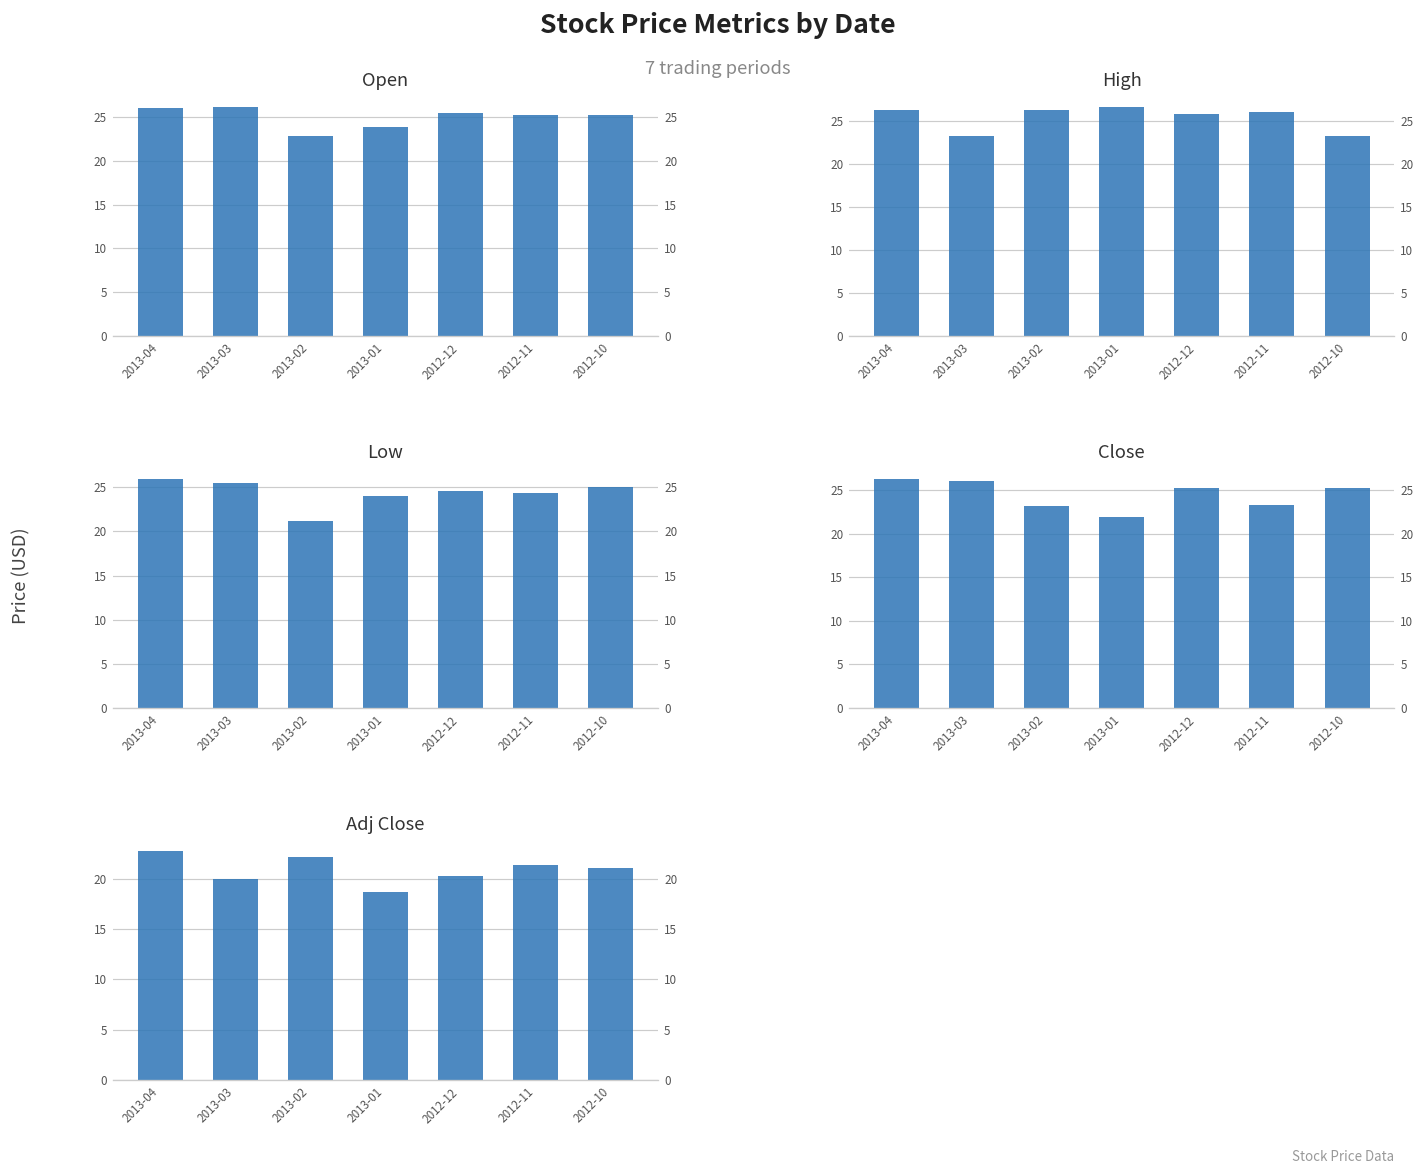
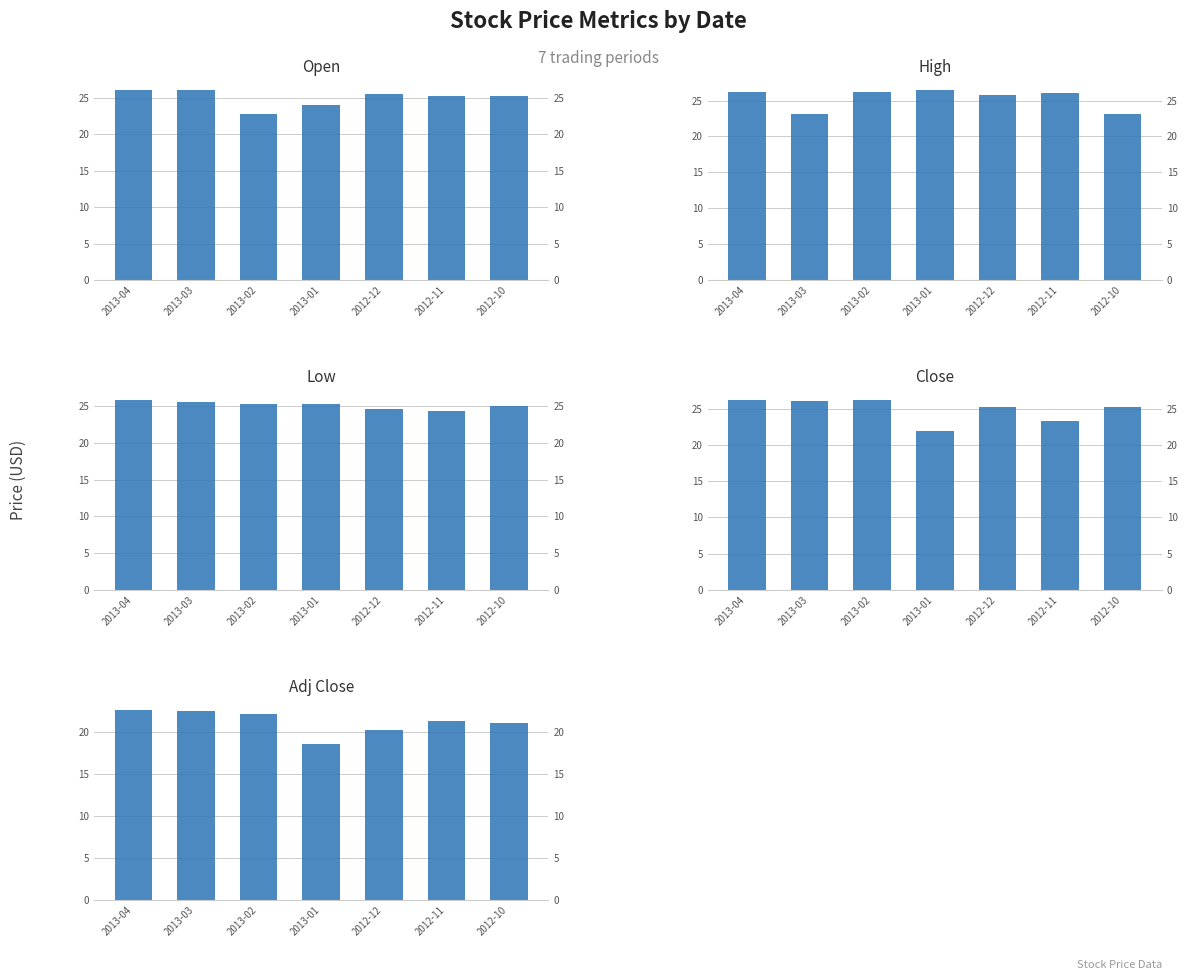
Low, 2013-02: 21 -> 25
Low, 2013-01: 24 -> 25
Close, 2013-02: 23 -> 26
Adj Close, 2013-03: 20 -> 23
